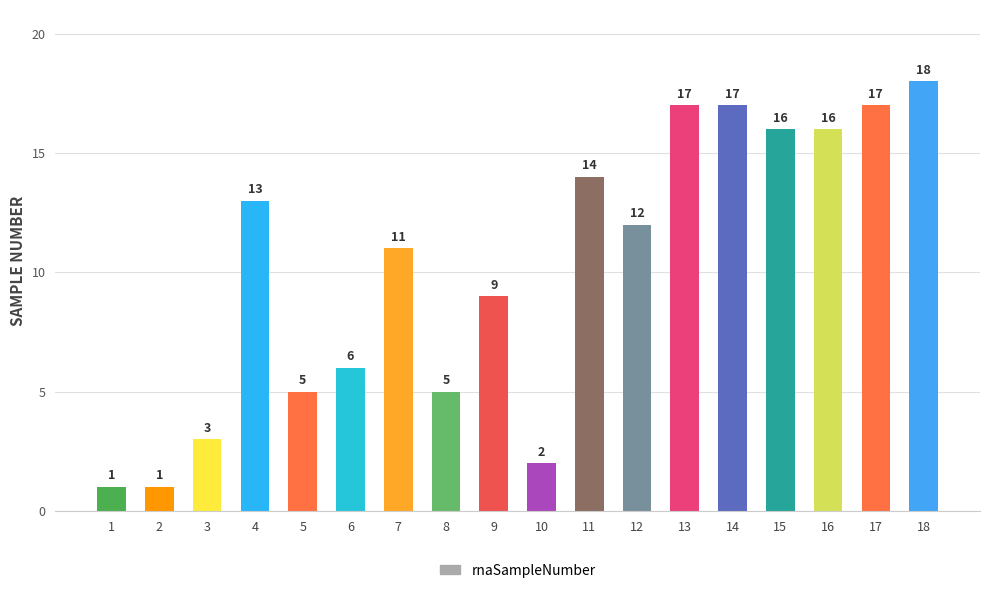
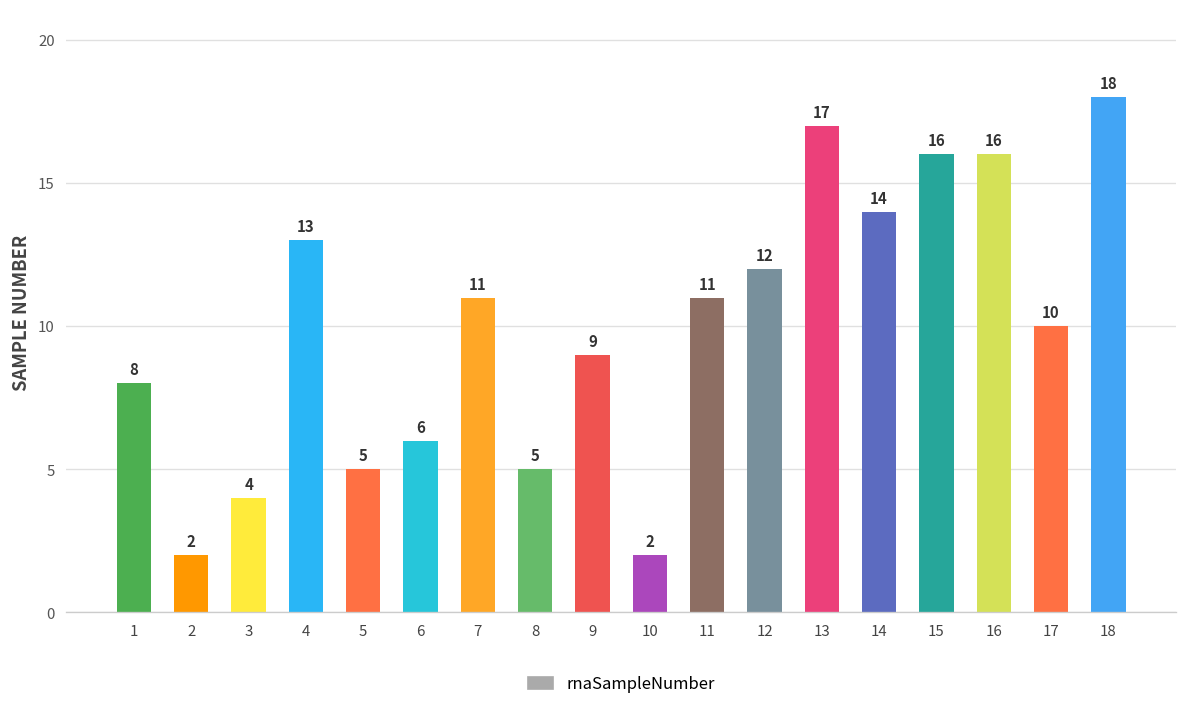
1: 1 -> 8
2: 1 -> 2
3: 3 -> 4
11: 14 -> 11
14: 17 -> 14
17: 17 -> 10
